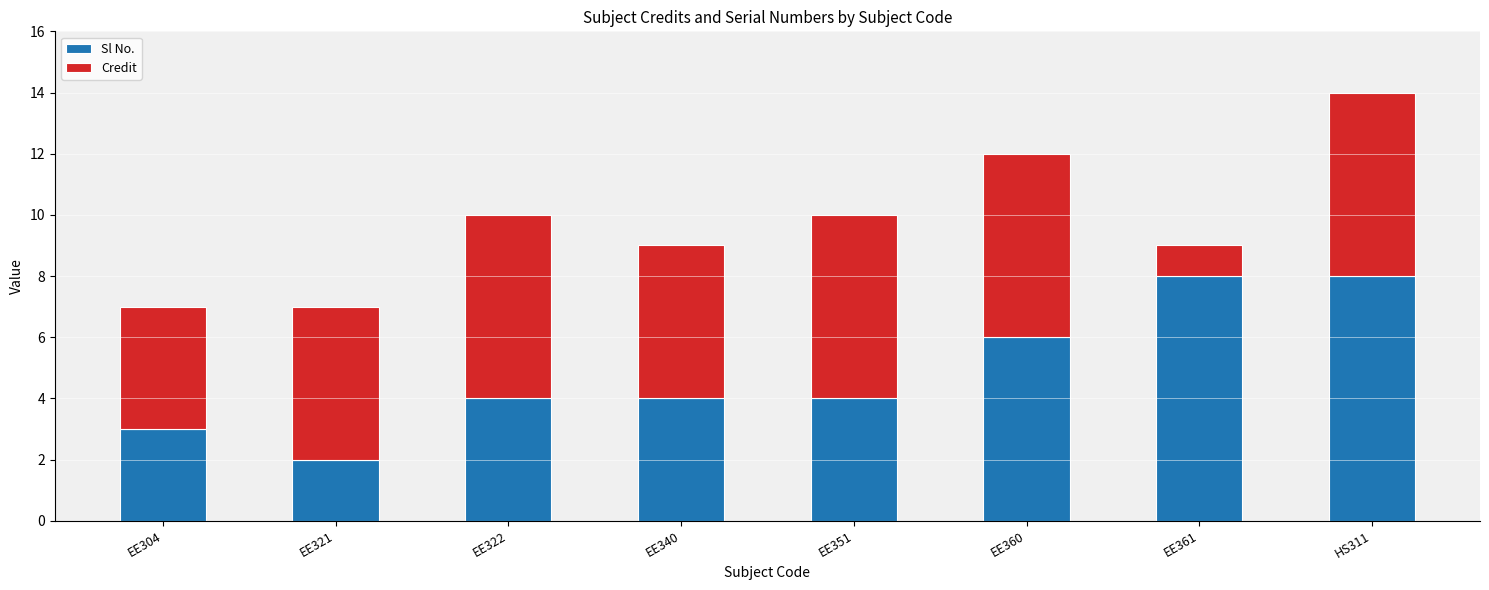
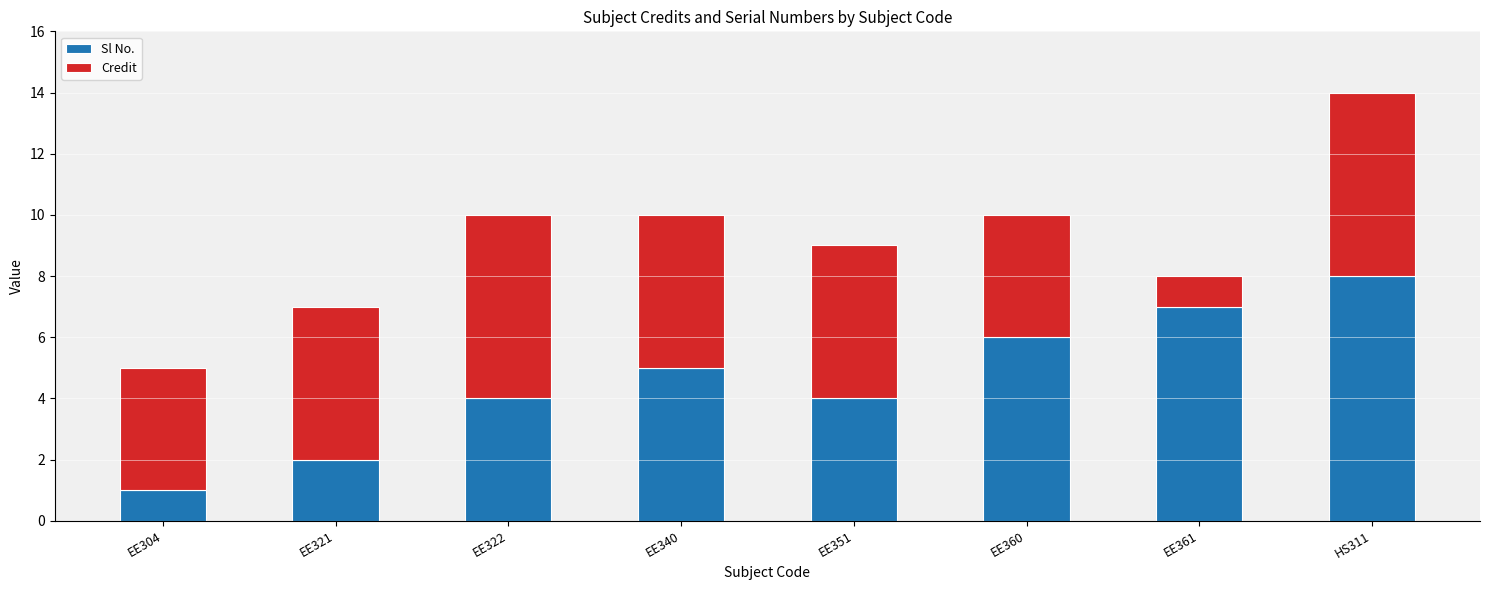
Sl No., EE304: 3 -> 1
Sl No., EE340: 4 -> 5
Credit, EE351: 6 -> 5
Credit, EE360: 6 -> 4
Sl No., EE361: 8 -> 7
